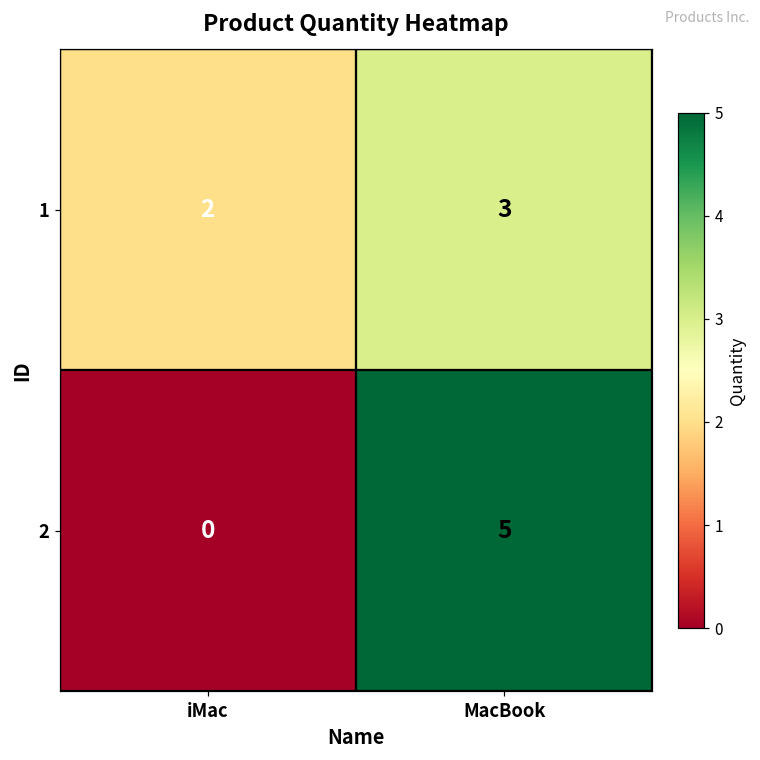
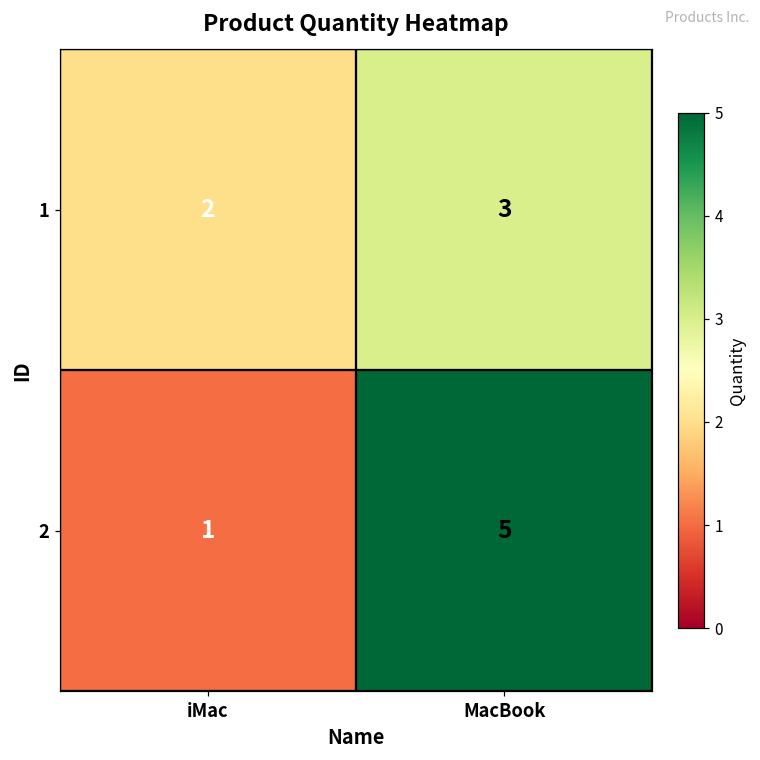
2, iMac: 0 -> 1
